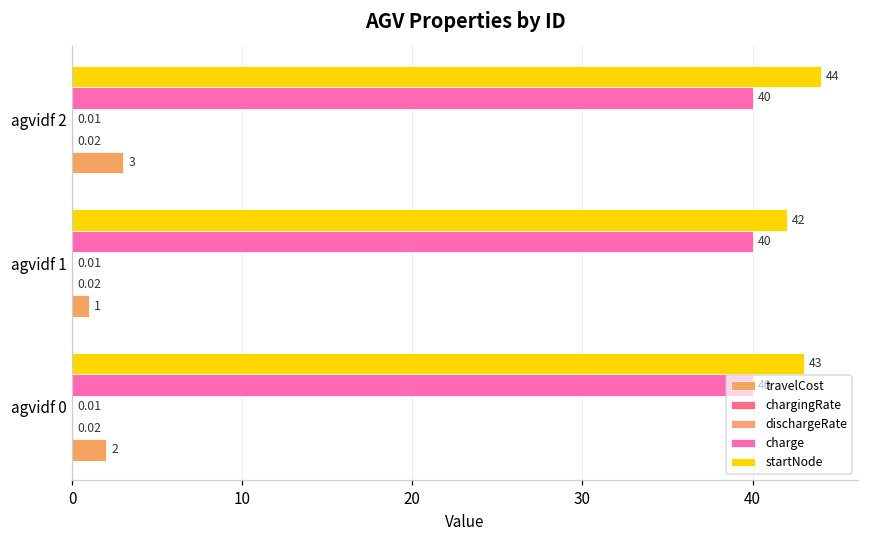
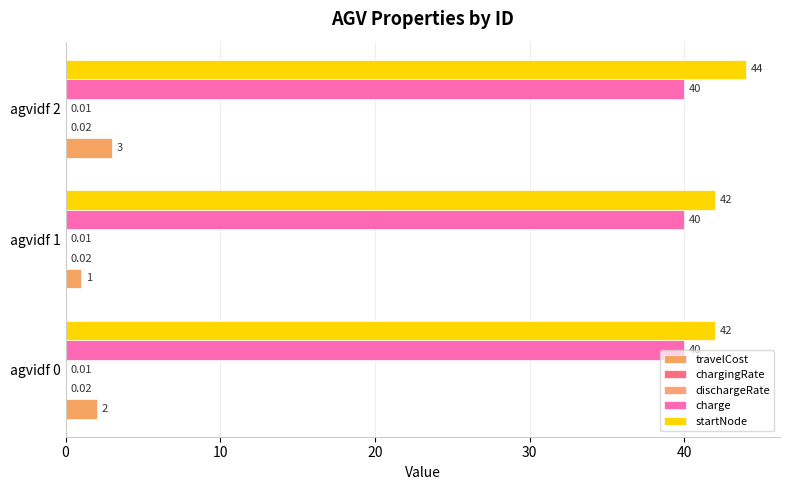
startNode, agvidf 0: 43 -> 42
